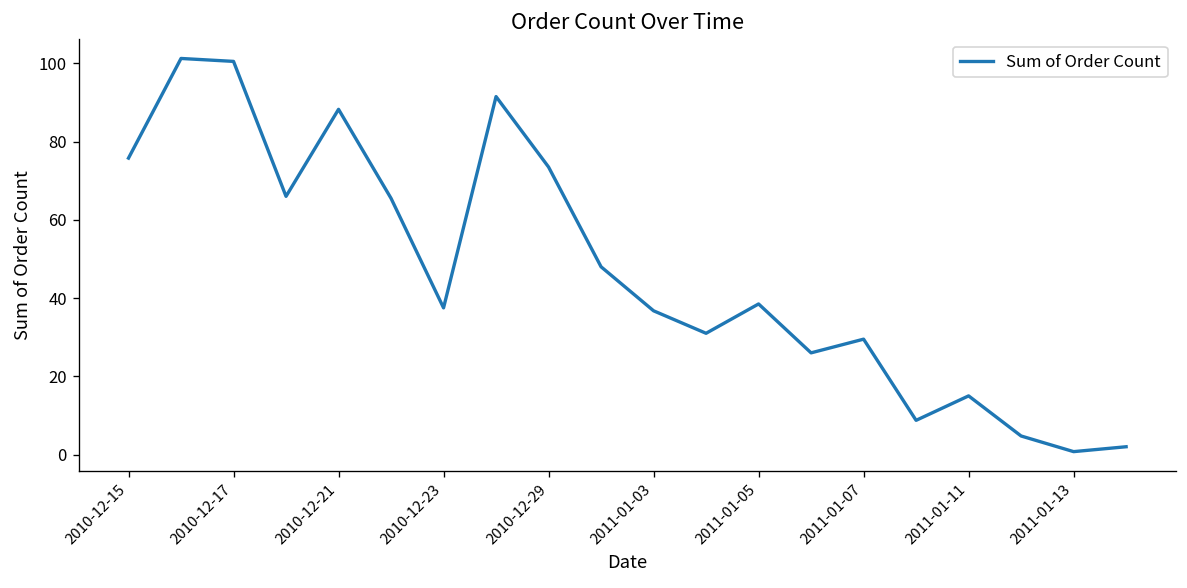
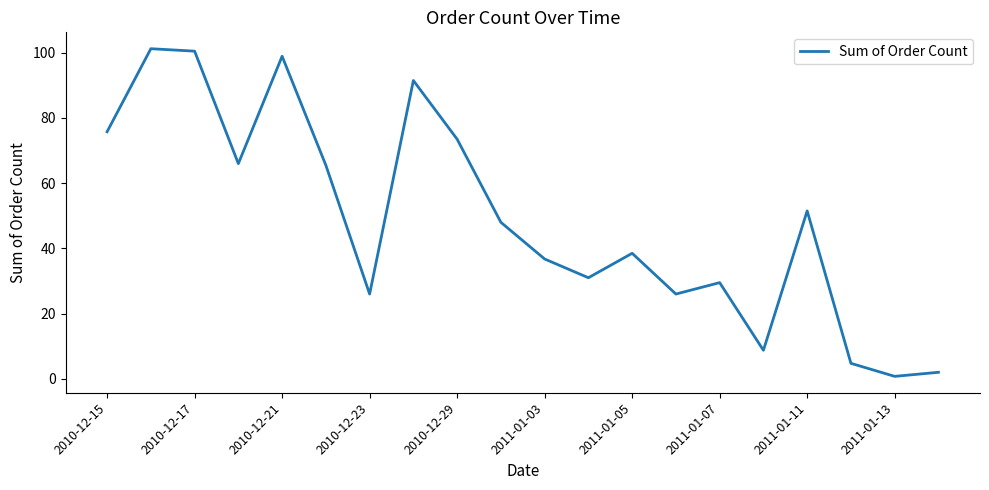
2010-12-21: 88 -> 99
2010-12-23: 38 -> 26
2011-01-11: 15 -> 52
